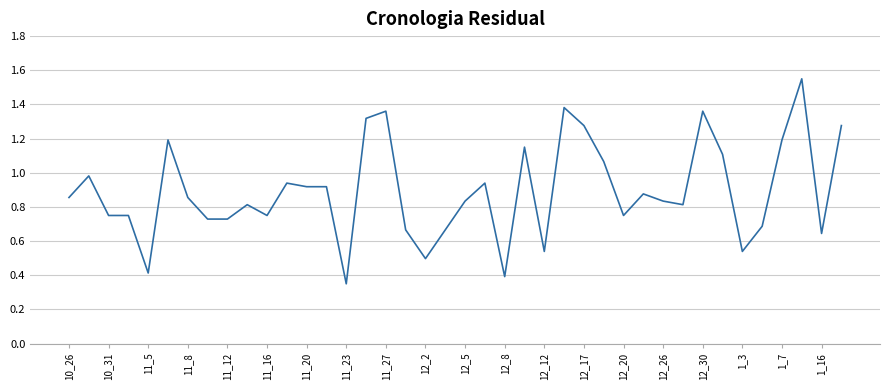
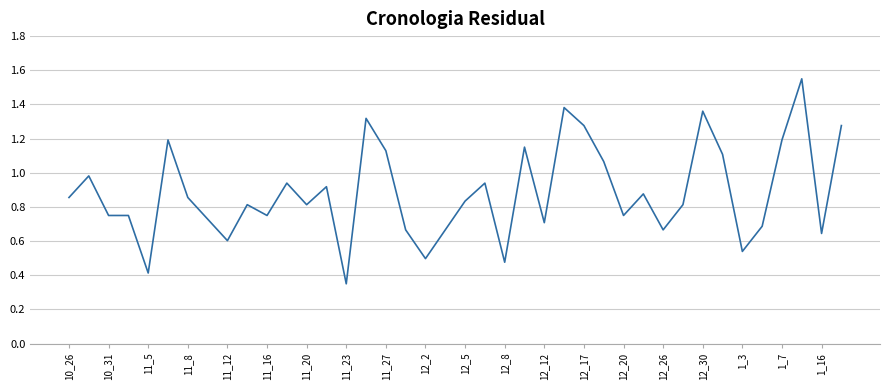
11_12: 0.73 -> 0.60
11_20: 0.92 -> 0.81
11_27: 1.36 -> 1.13
12_8: 0.39 -> 0.48
12_12: 0.54 -> 0.71
12_26: 0.83 -> 0.67
